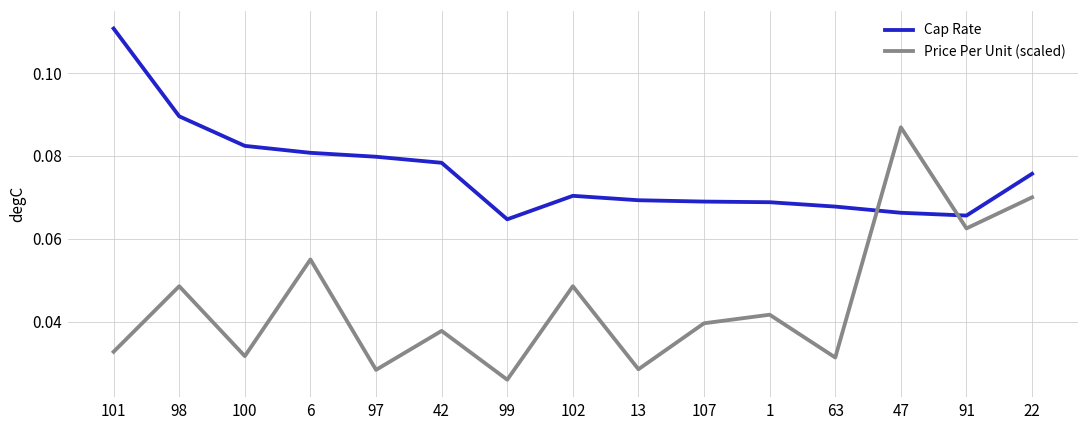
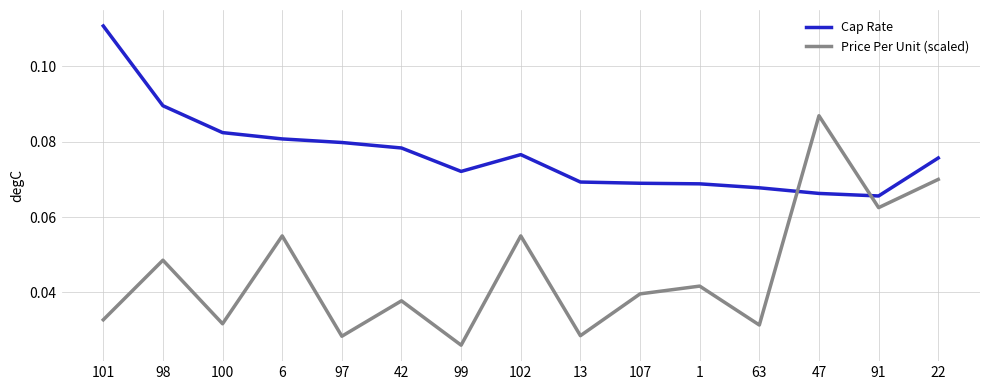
Cap Rate, 99: 0.065 -> 0.072
Cap Rate, 102: 0.070 -> 0.077
Price Per Unit (scaled), 102: 0.049 -> 0.055
